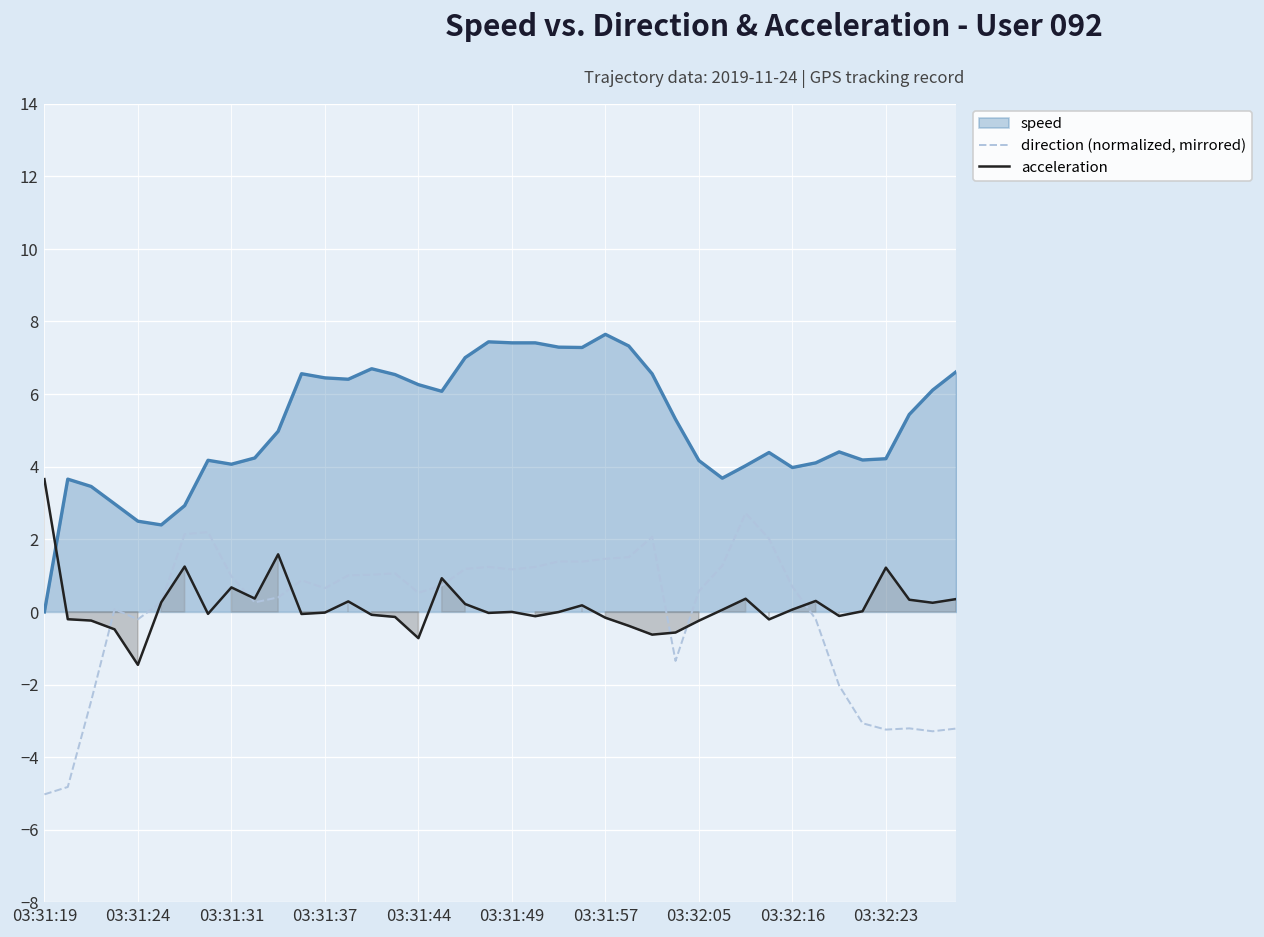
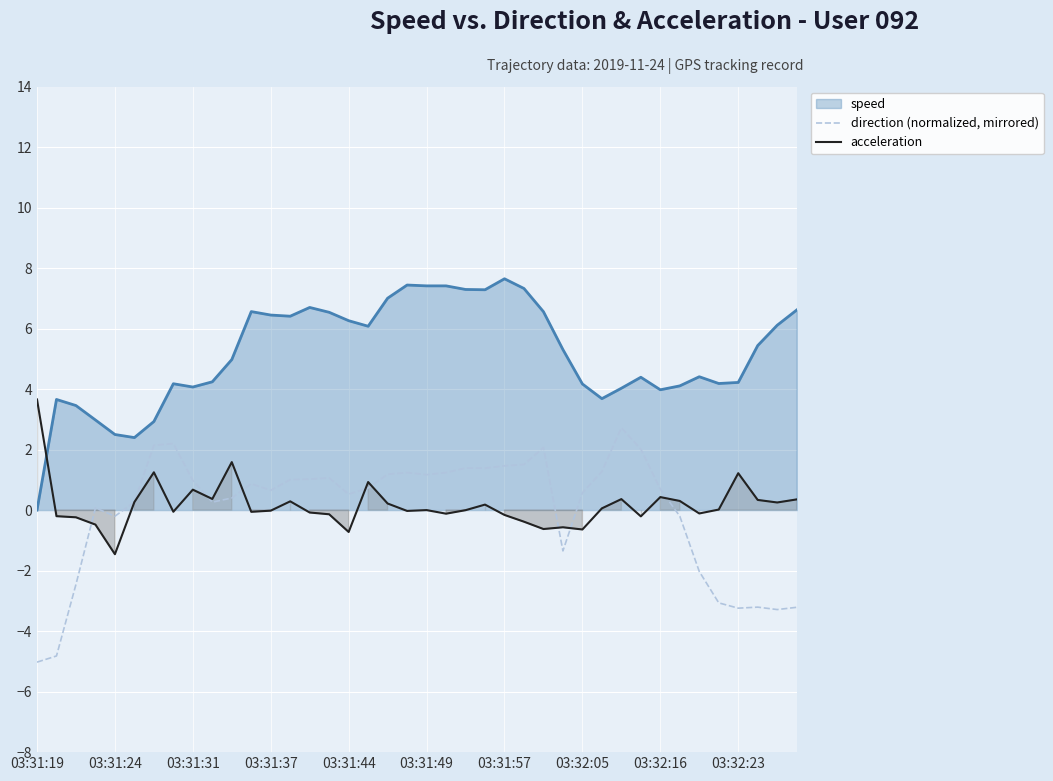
acceleration, 03:32:05: -0.2 -> -0.6
acceleration, 03:32:16: 0.1 -> 0.4
